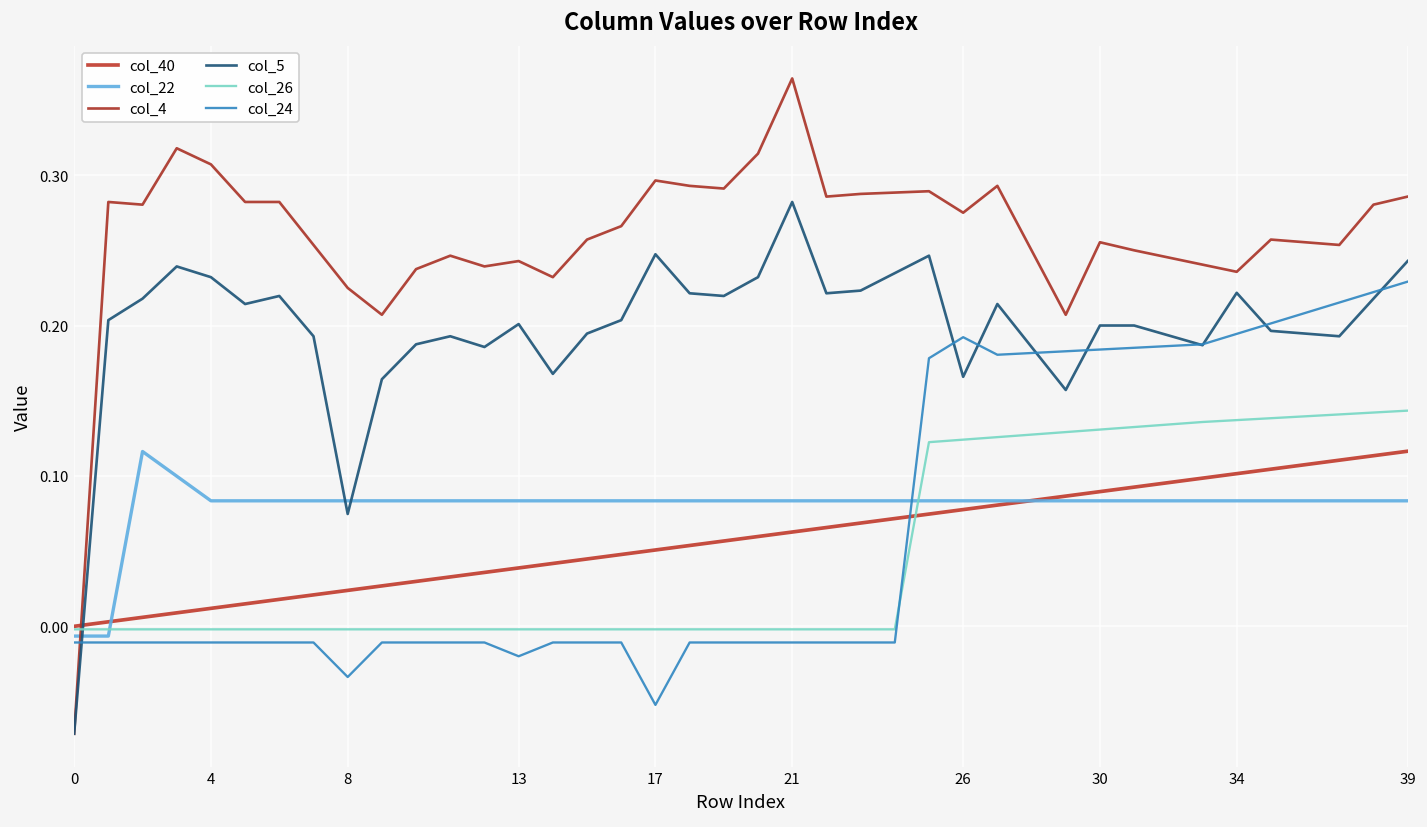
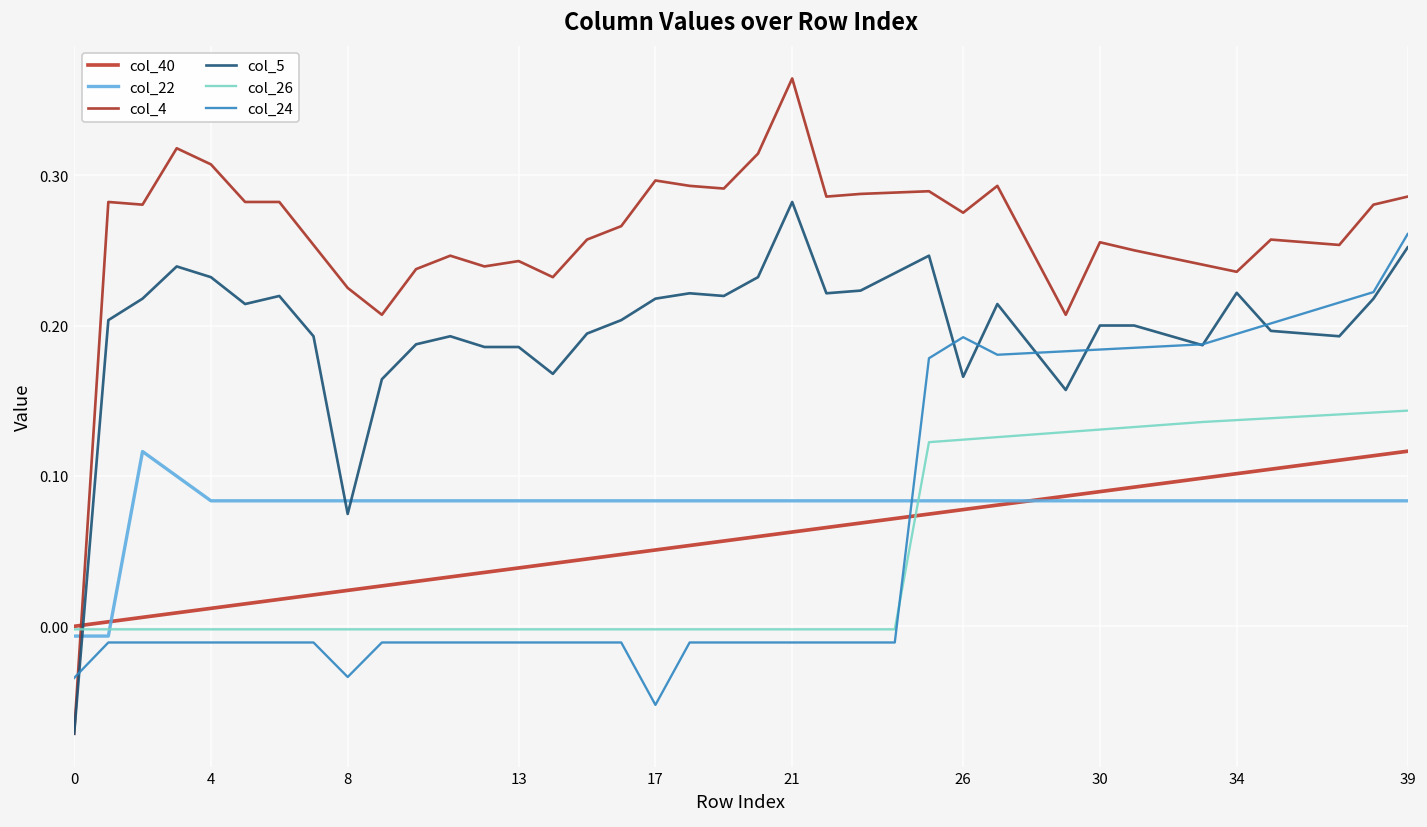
col_24, 0: -0.011 -> -0.034
col_5, 13: 0.201 -> 0.186
col_24, 13: -0.020 -> -0.011
col_5, 17: 0.247 -> 0.218
col_5, 39: 0.243 -> 0.252
col_24, 39: 0.229 -> 0.261
